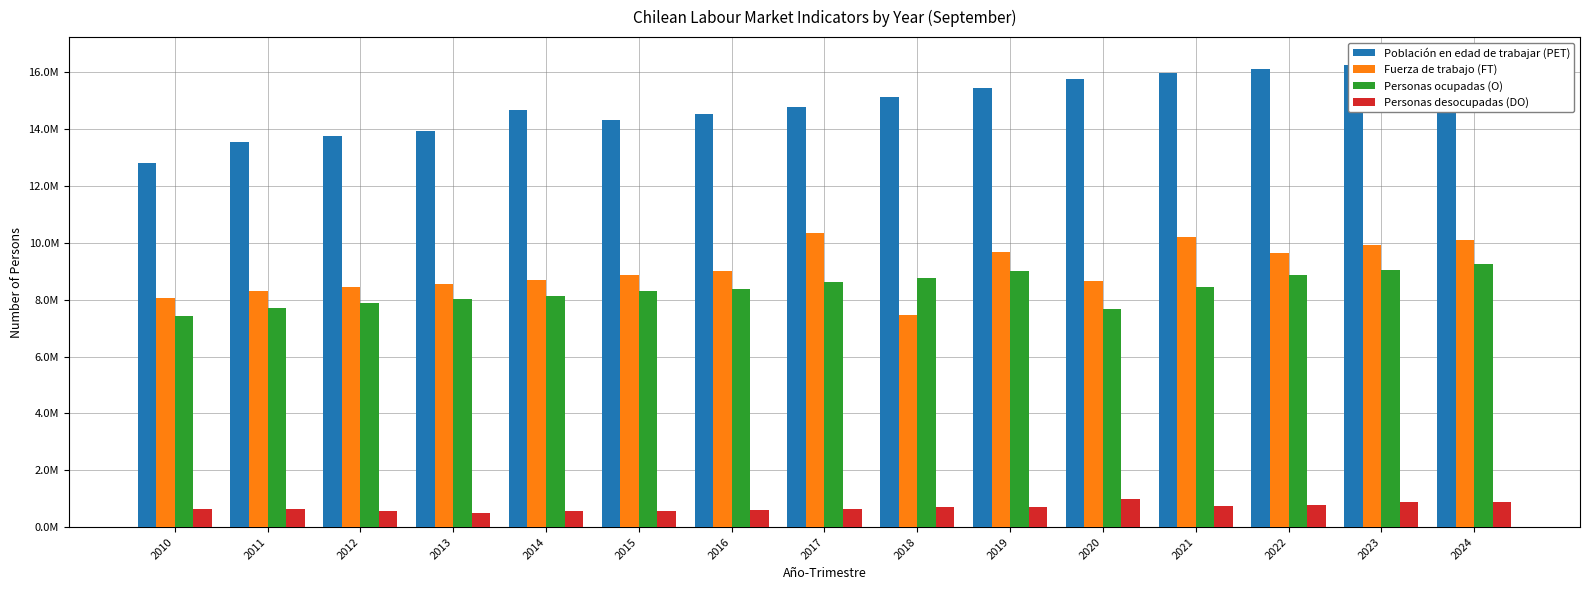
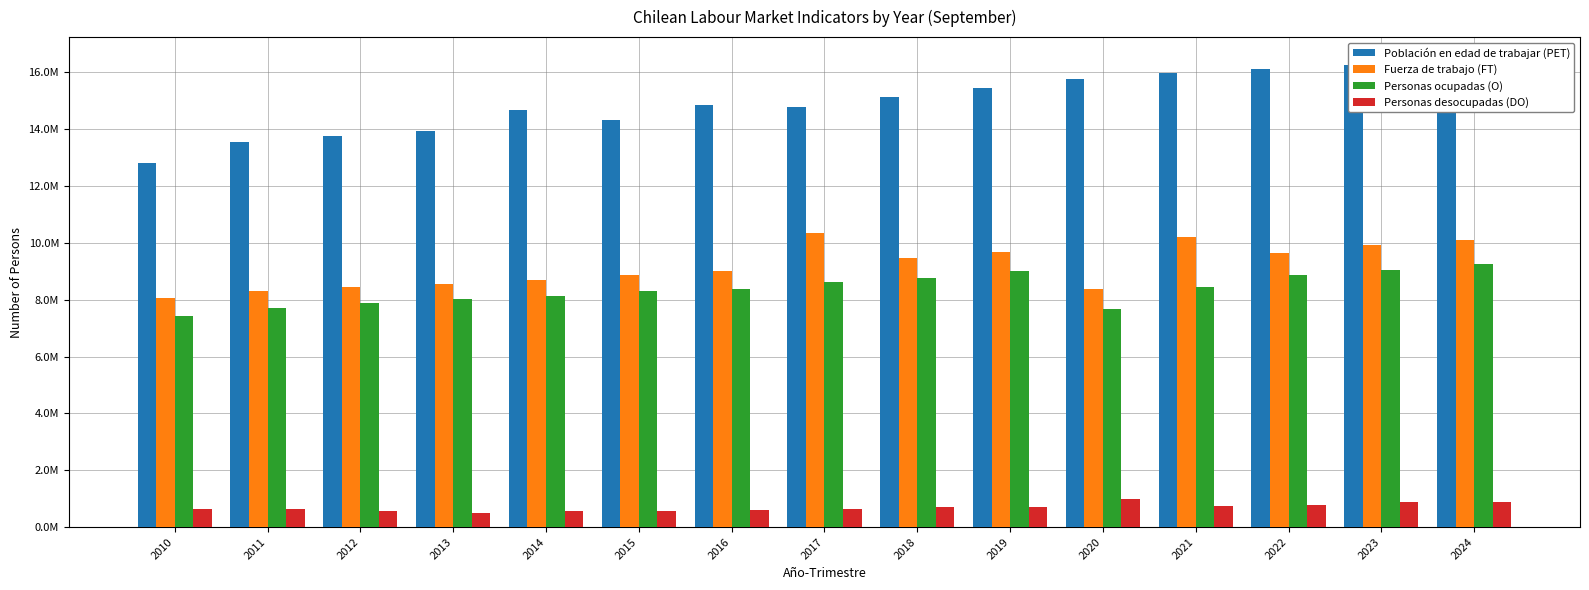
Población en edad de trabajar (PET), 2016: 14500000 -> 14900000
Fuerza de trabajo (FT), 2018: 7500000 -> 9500000
Fuerza de trabajo (FT), 2020: 8700000 -> 8400000
